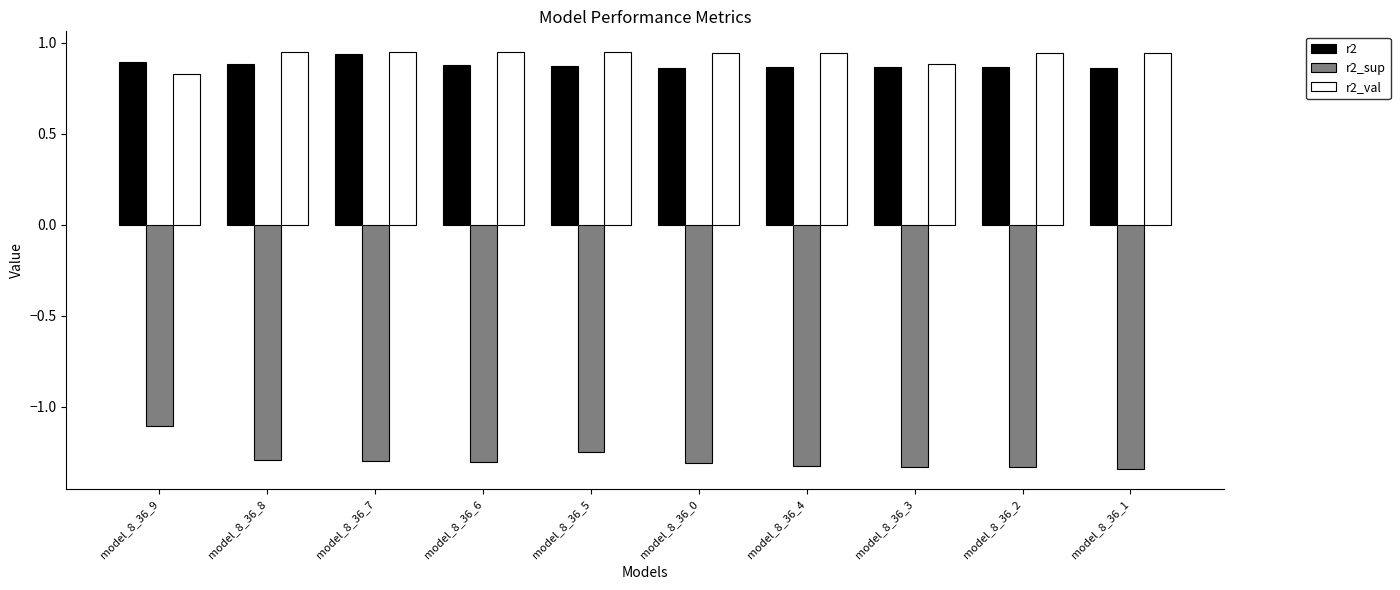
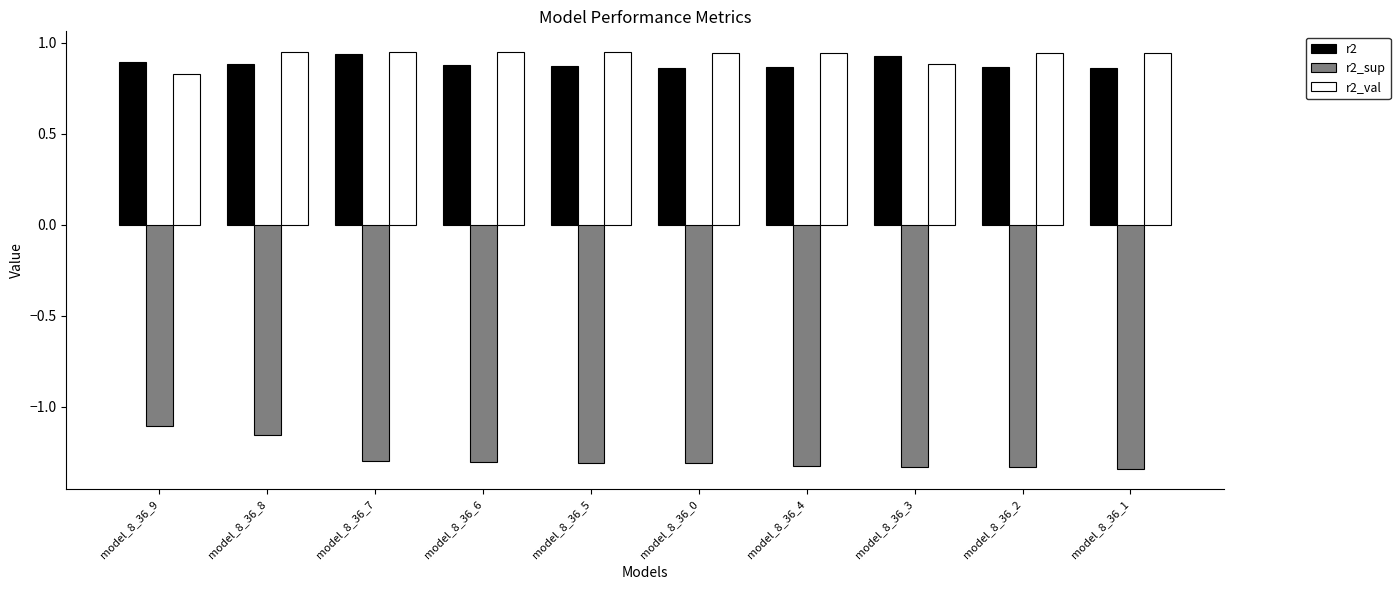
r2_sup, model_8_36_8: -1.29 -> -1.15
r2_sup, model_8_36_5: -1.25 -> -1.31
r2, model_8_36_3: 0.87 -> 0.93
